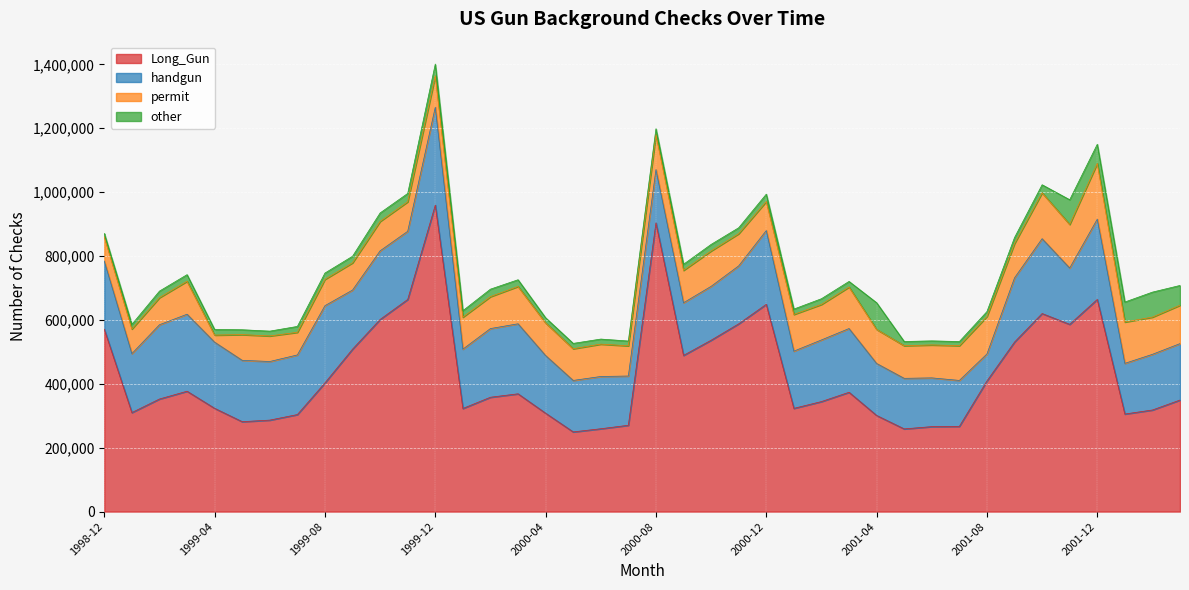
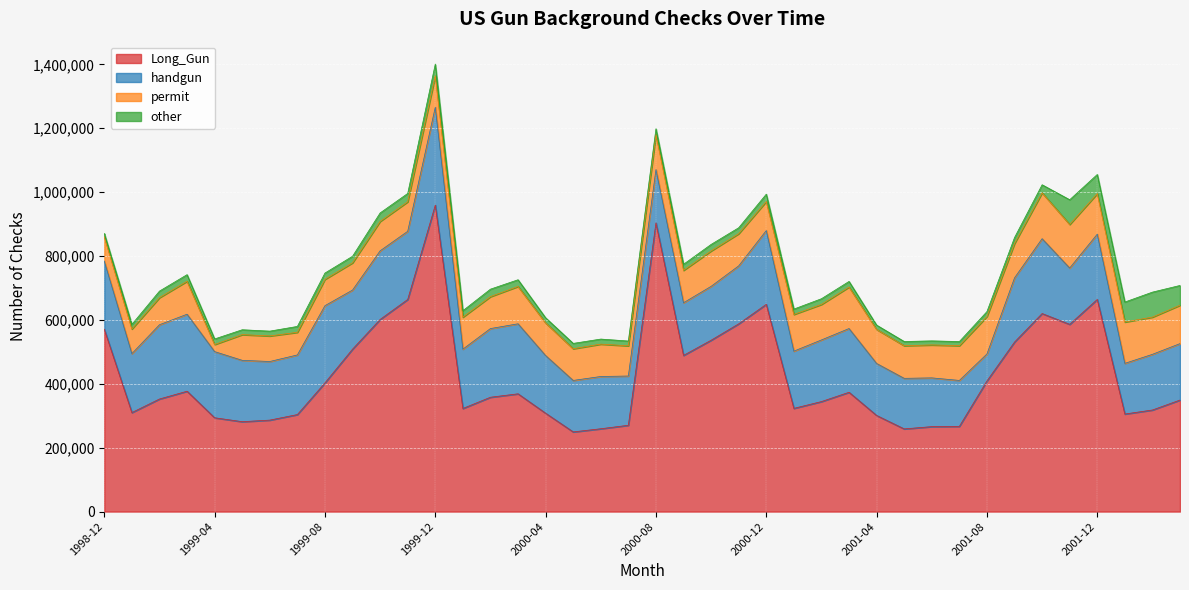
Long_Gun, 1999-04: 320,000 -> 290,000
other, 2001-04: 80,000 -> 10,000
handgun, 2001-12: 250,000 -> 200,000
permit, 2001-12: 170,000 -> 130,000
